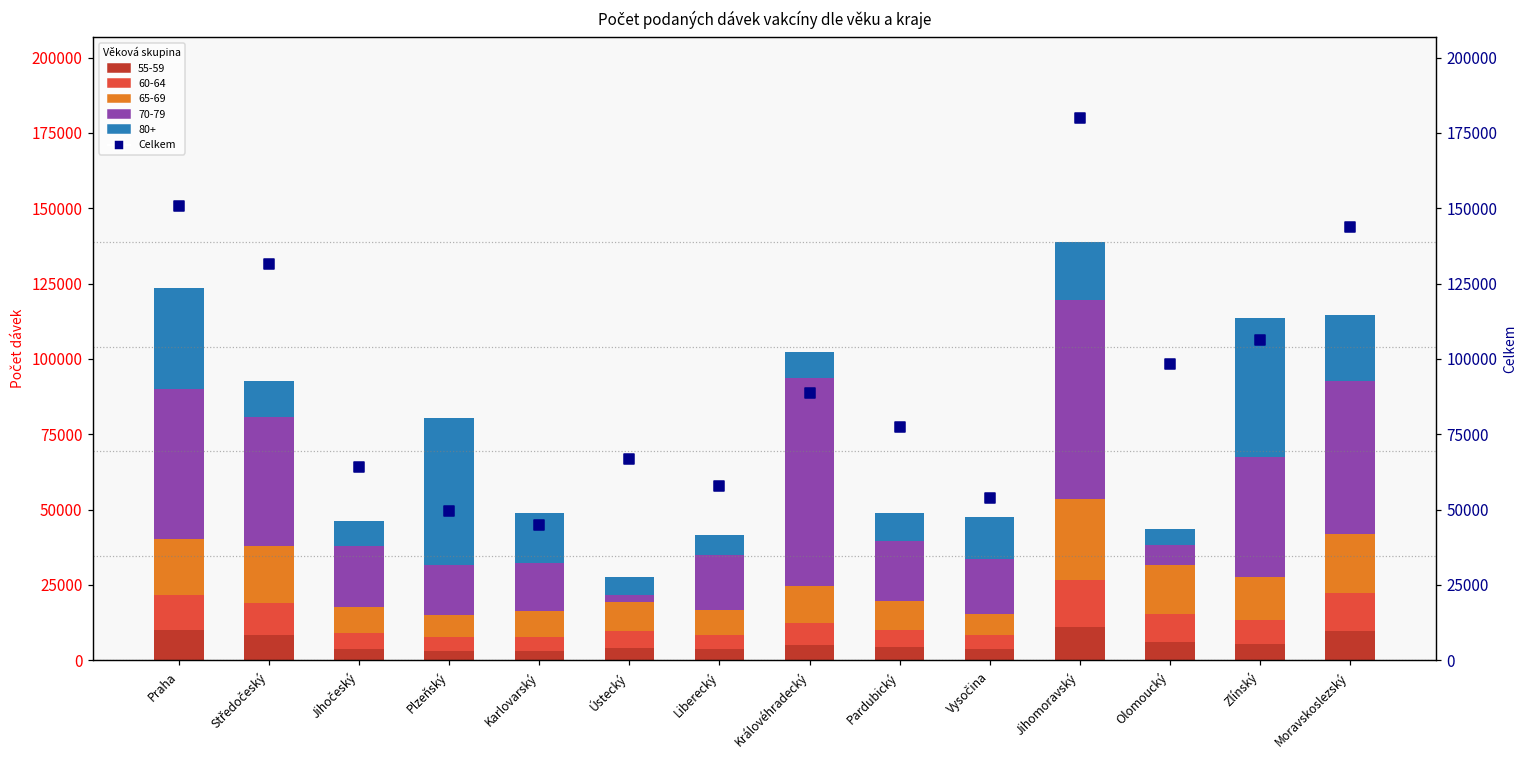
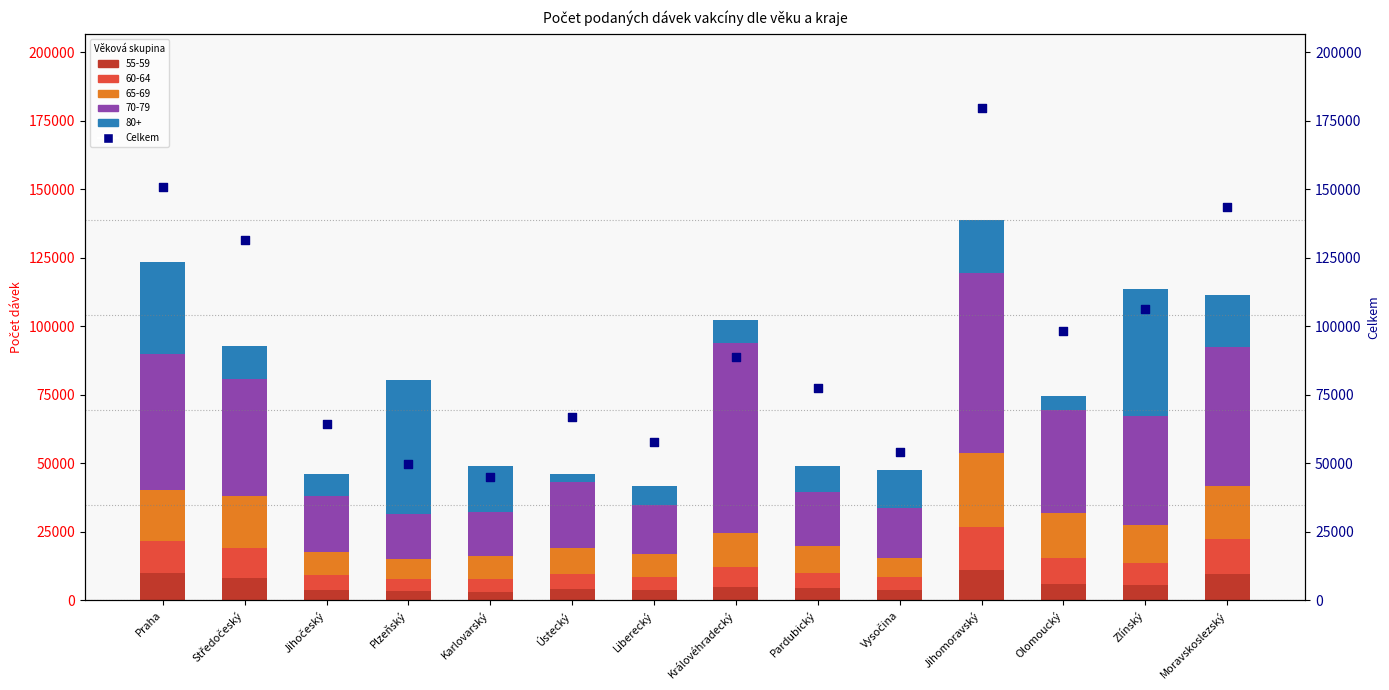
70-79, Ústecký: 2000 -> 24000
80+, Ústecký: 6000 -> 3000
70-79, Olomoucký: 6000 -> 38000
80+, Moravskoslezský: 22000 -> 19000
